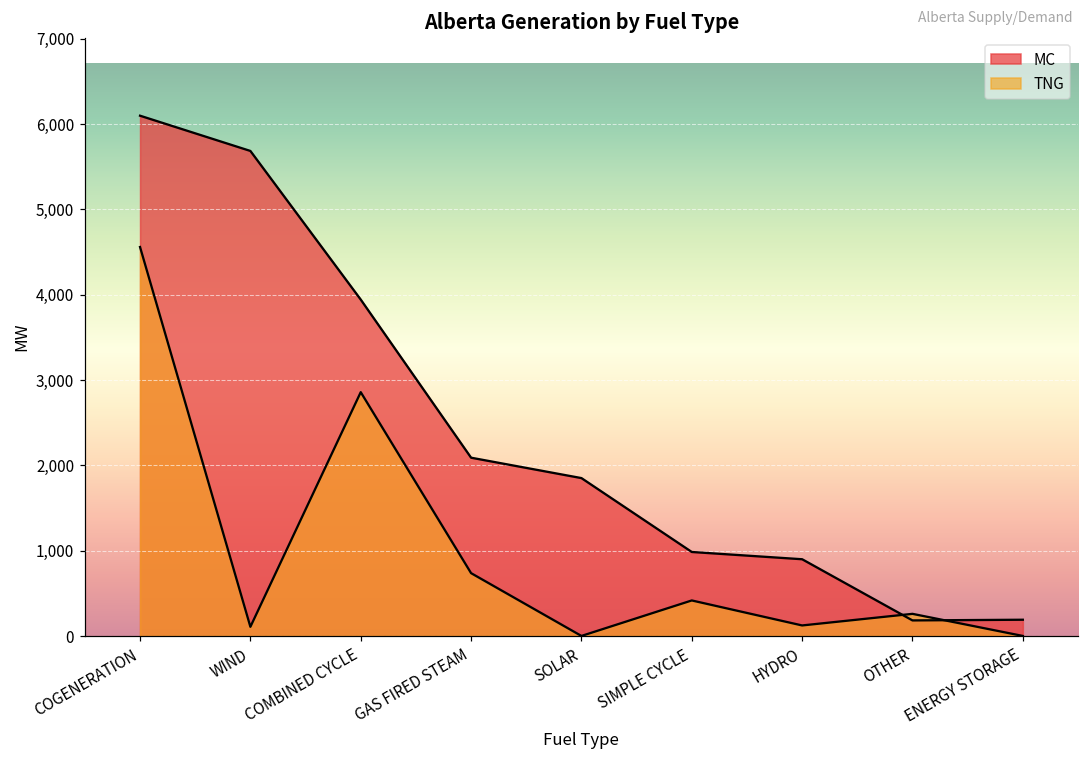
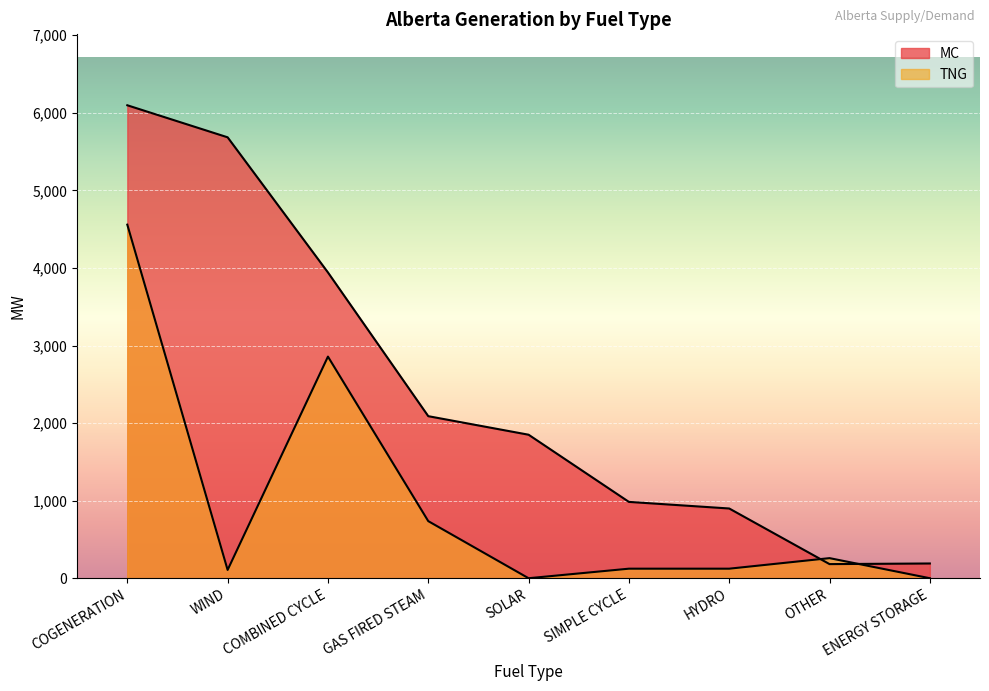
TNG, SIMPLE CYCLE: 400 -> 100
